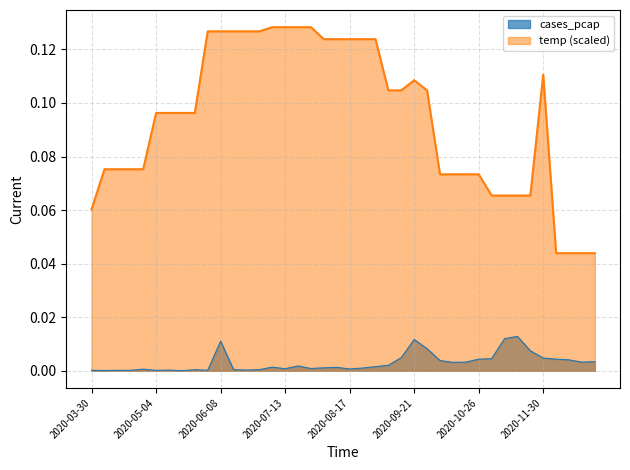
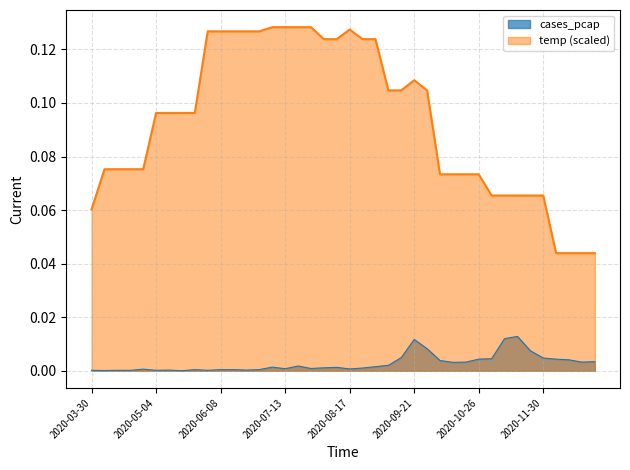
cases_pcap, 2020-06-08: 0.011 -> 0.000
temp (scaled), 2020-08-17: 0.124 -> 0.127
temp (scaled), 2020-11-30: 0.111 -> 0.065
